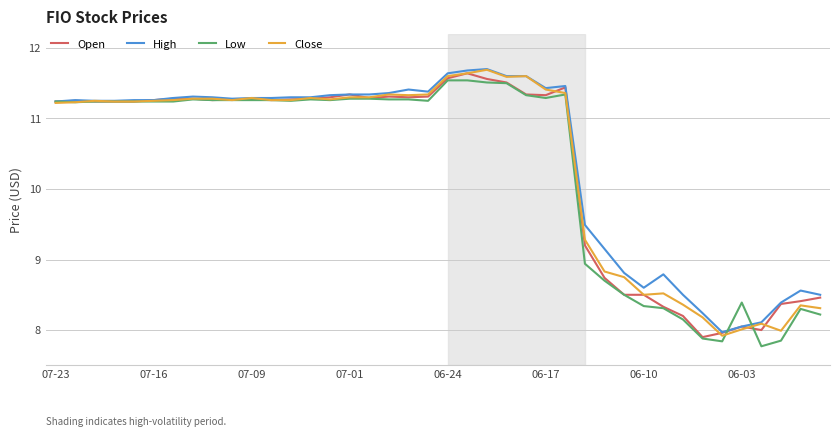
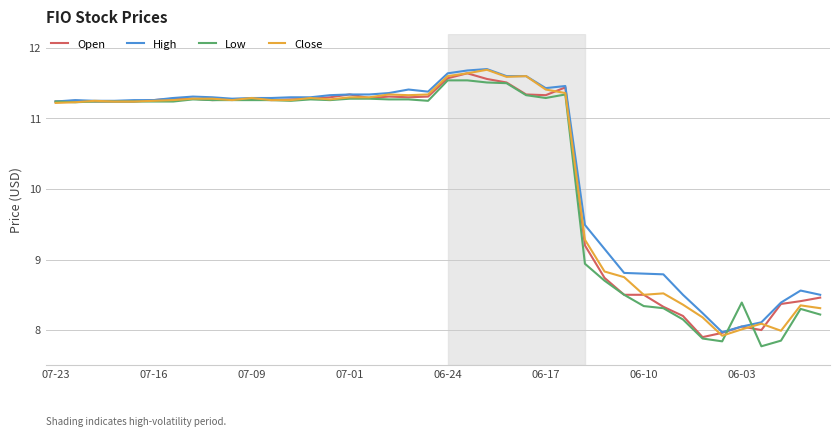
High, 06-10: 8.6 -> 8.8
